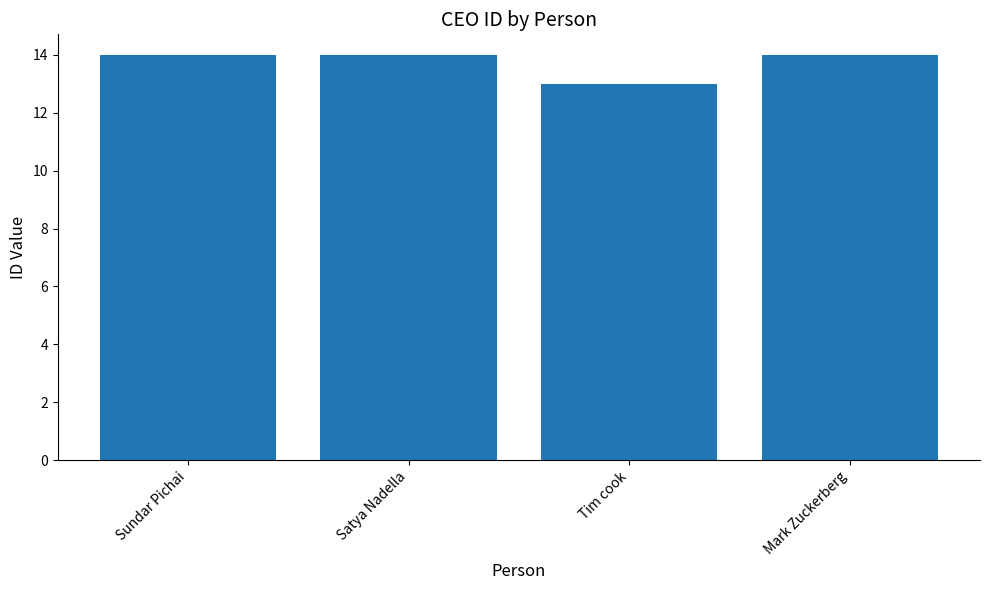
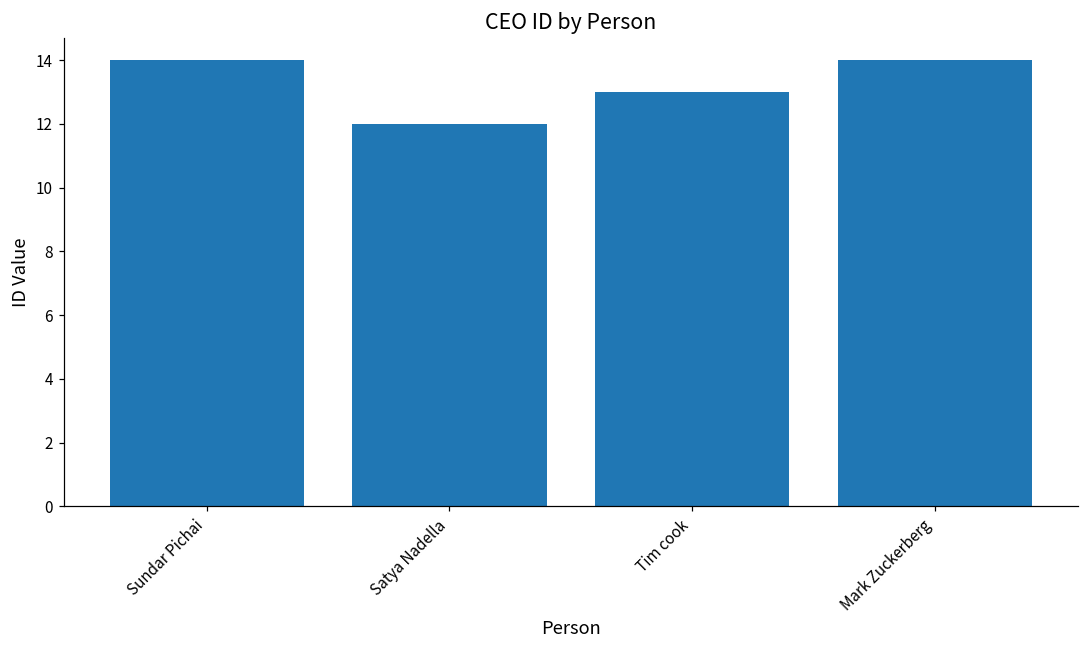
Satya Nadella: 14 -> 12
